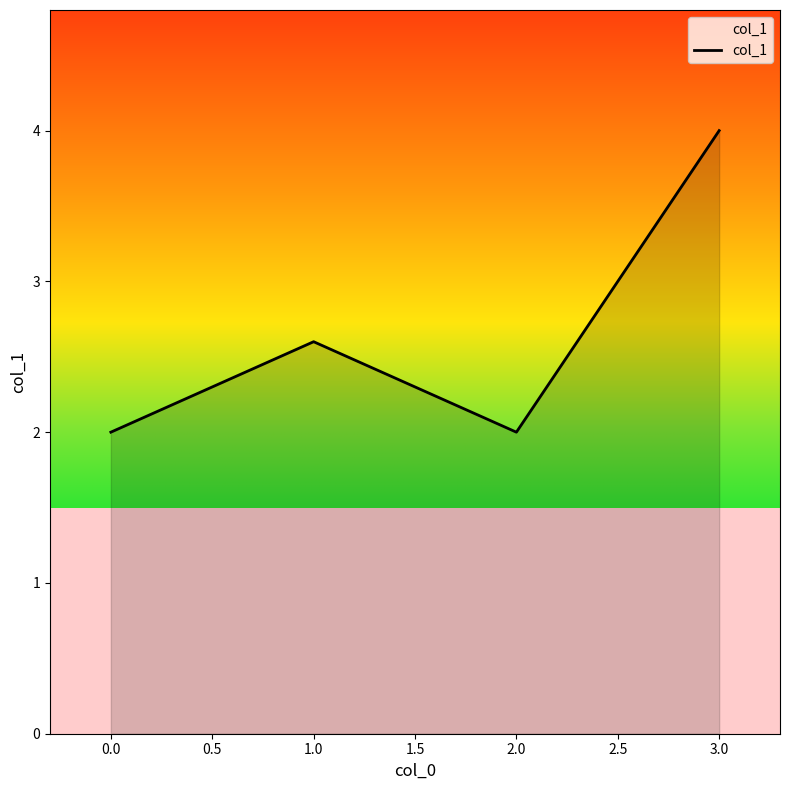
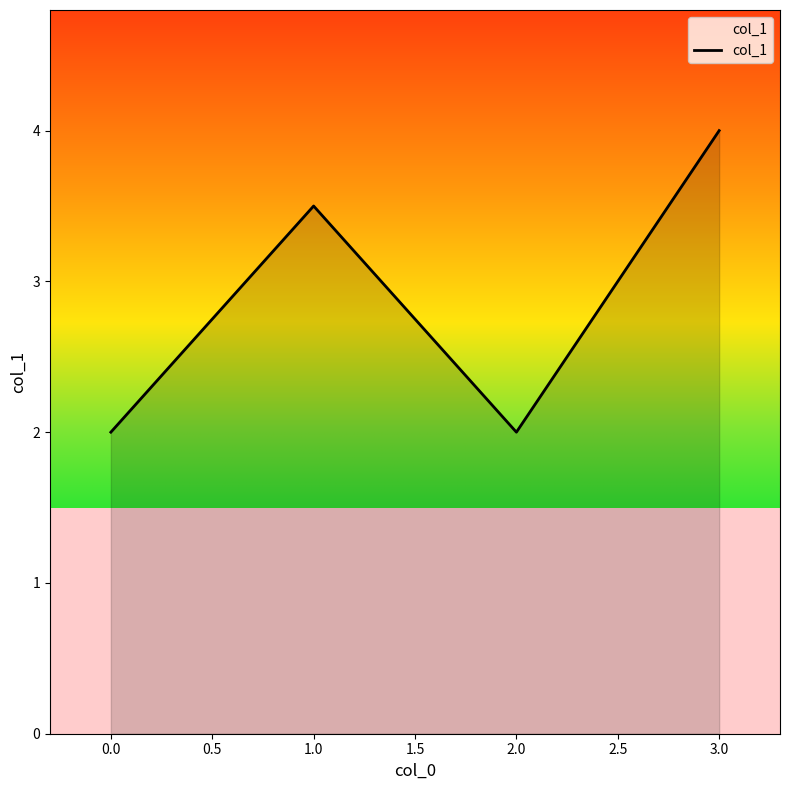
1.0: 2.6 -> 3.5
